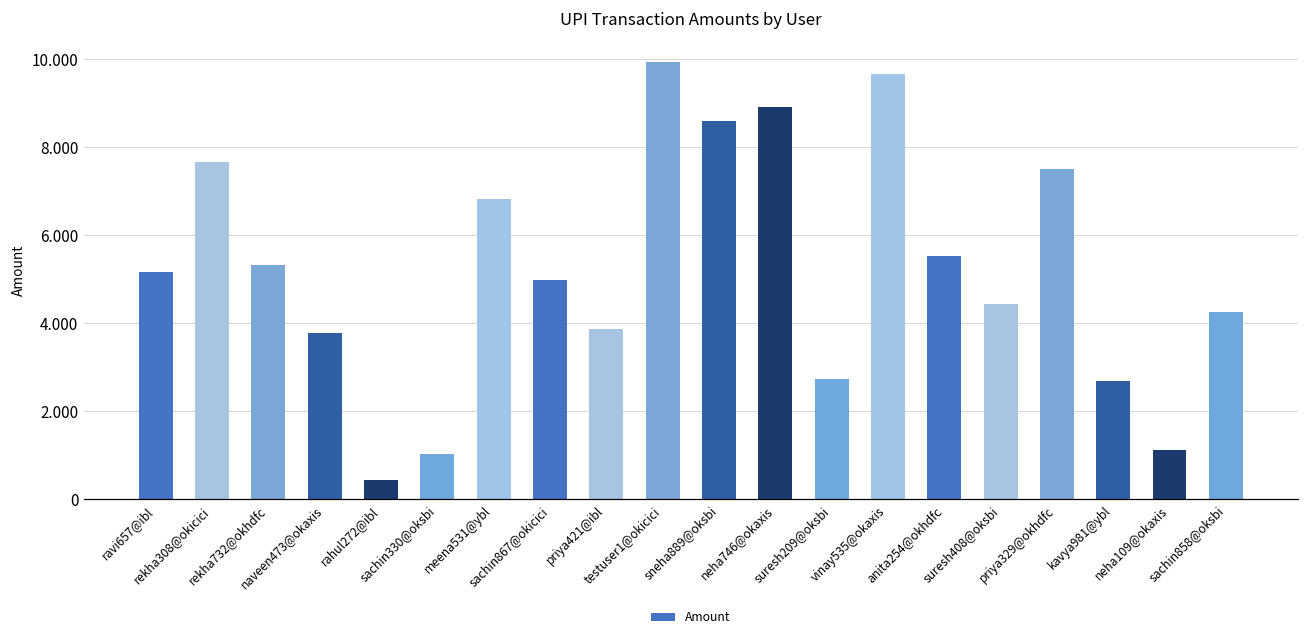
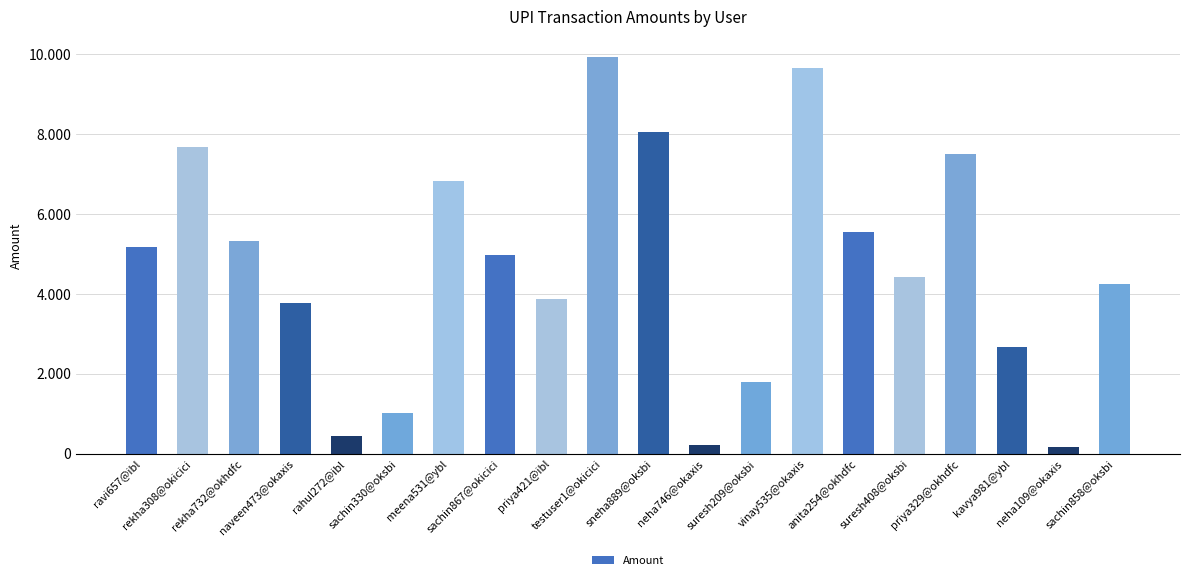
sneha889@oksbi: 8.6 -> 8.0
neha746@okaxis: 8.9 -> 0.2
suresh209@oksbi: 2.7 -> 1.8
neha109@okaxis: 1.1 -> 0.2
